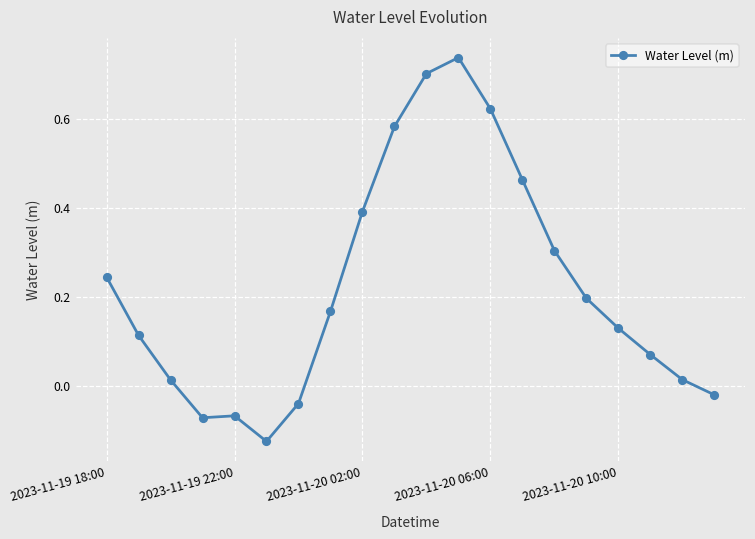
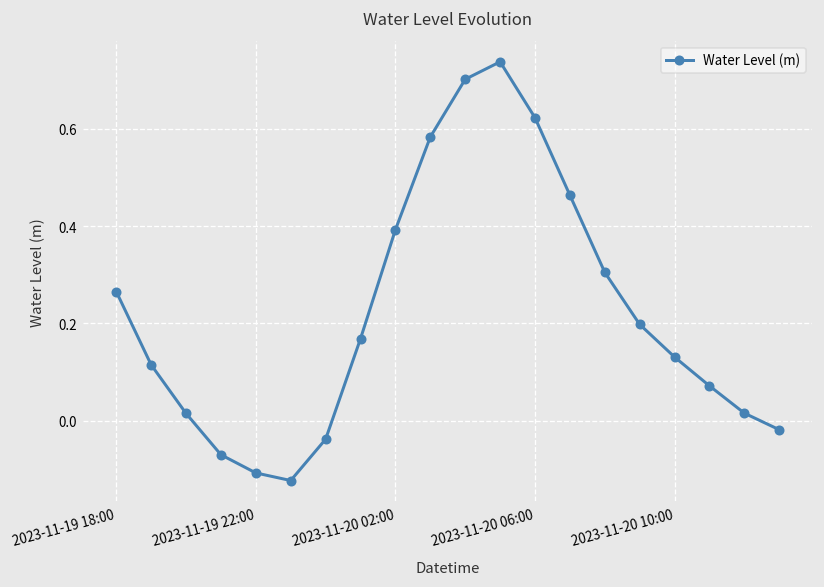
2023-11-19 18:00: 0.25 -> 0.27
2023-11-19 22:00: -0.07 -> -0.11
